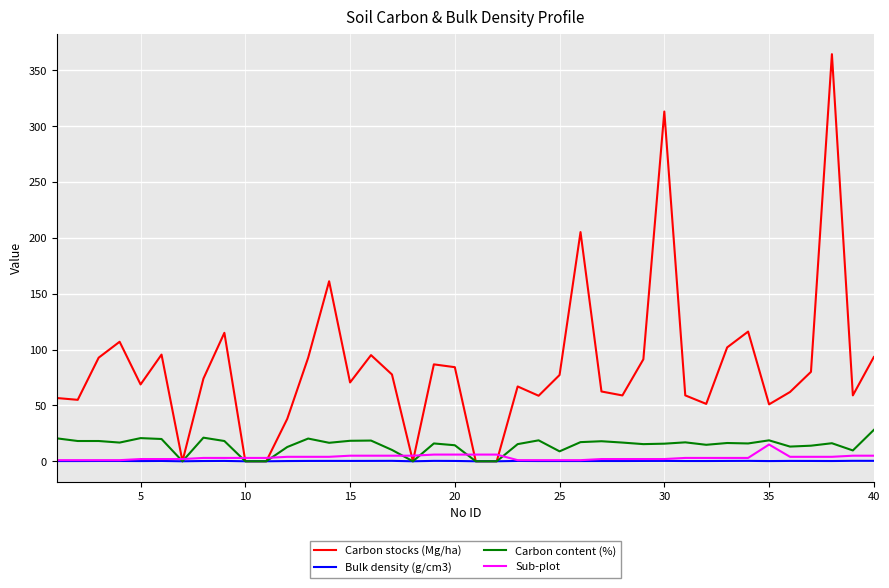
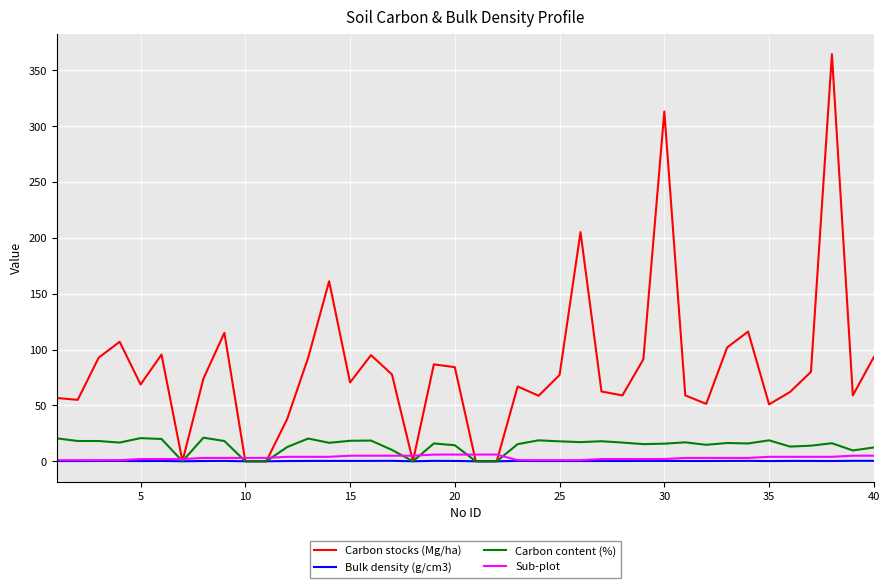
Carbon content (%), 25: 9 -> 18
Sub-plot, 35: 15 -> 4
Carbon content (%), 40: 28 -> 12
